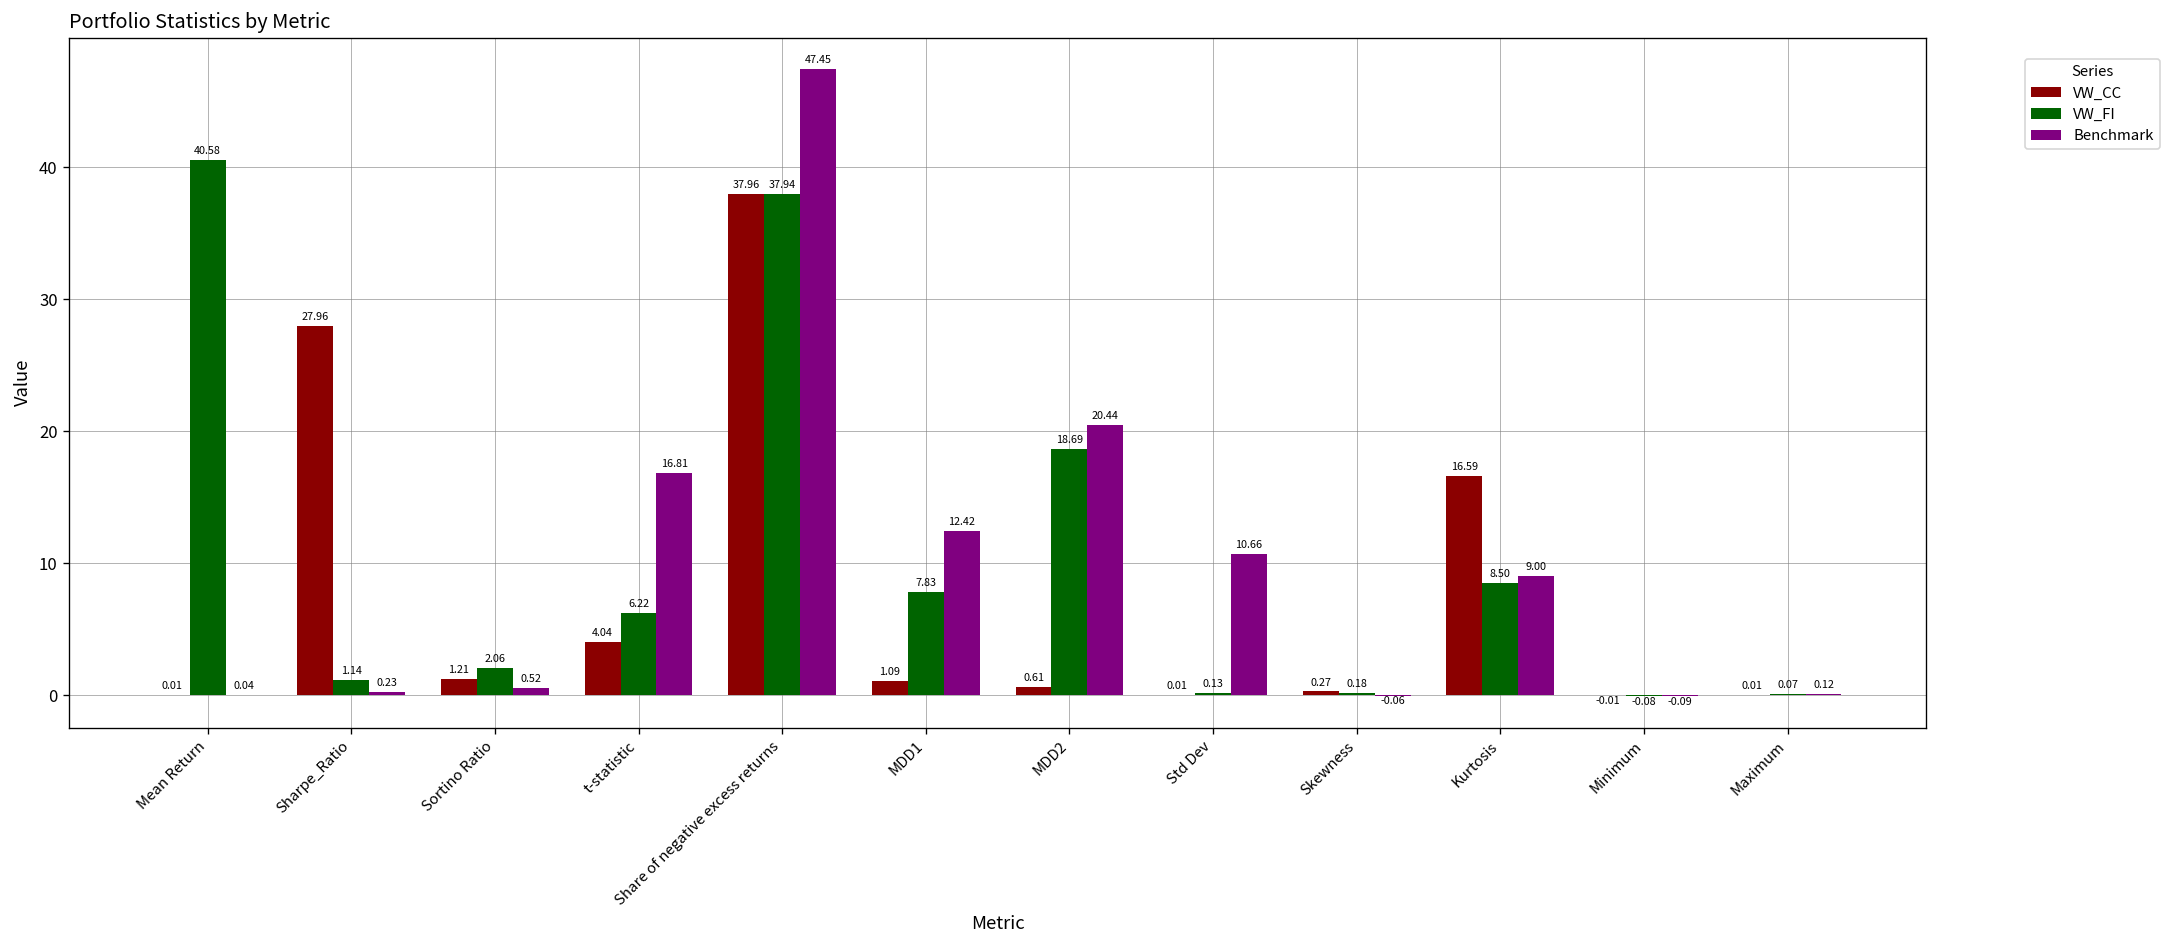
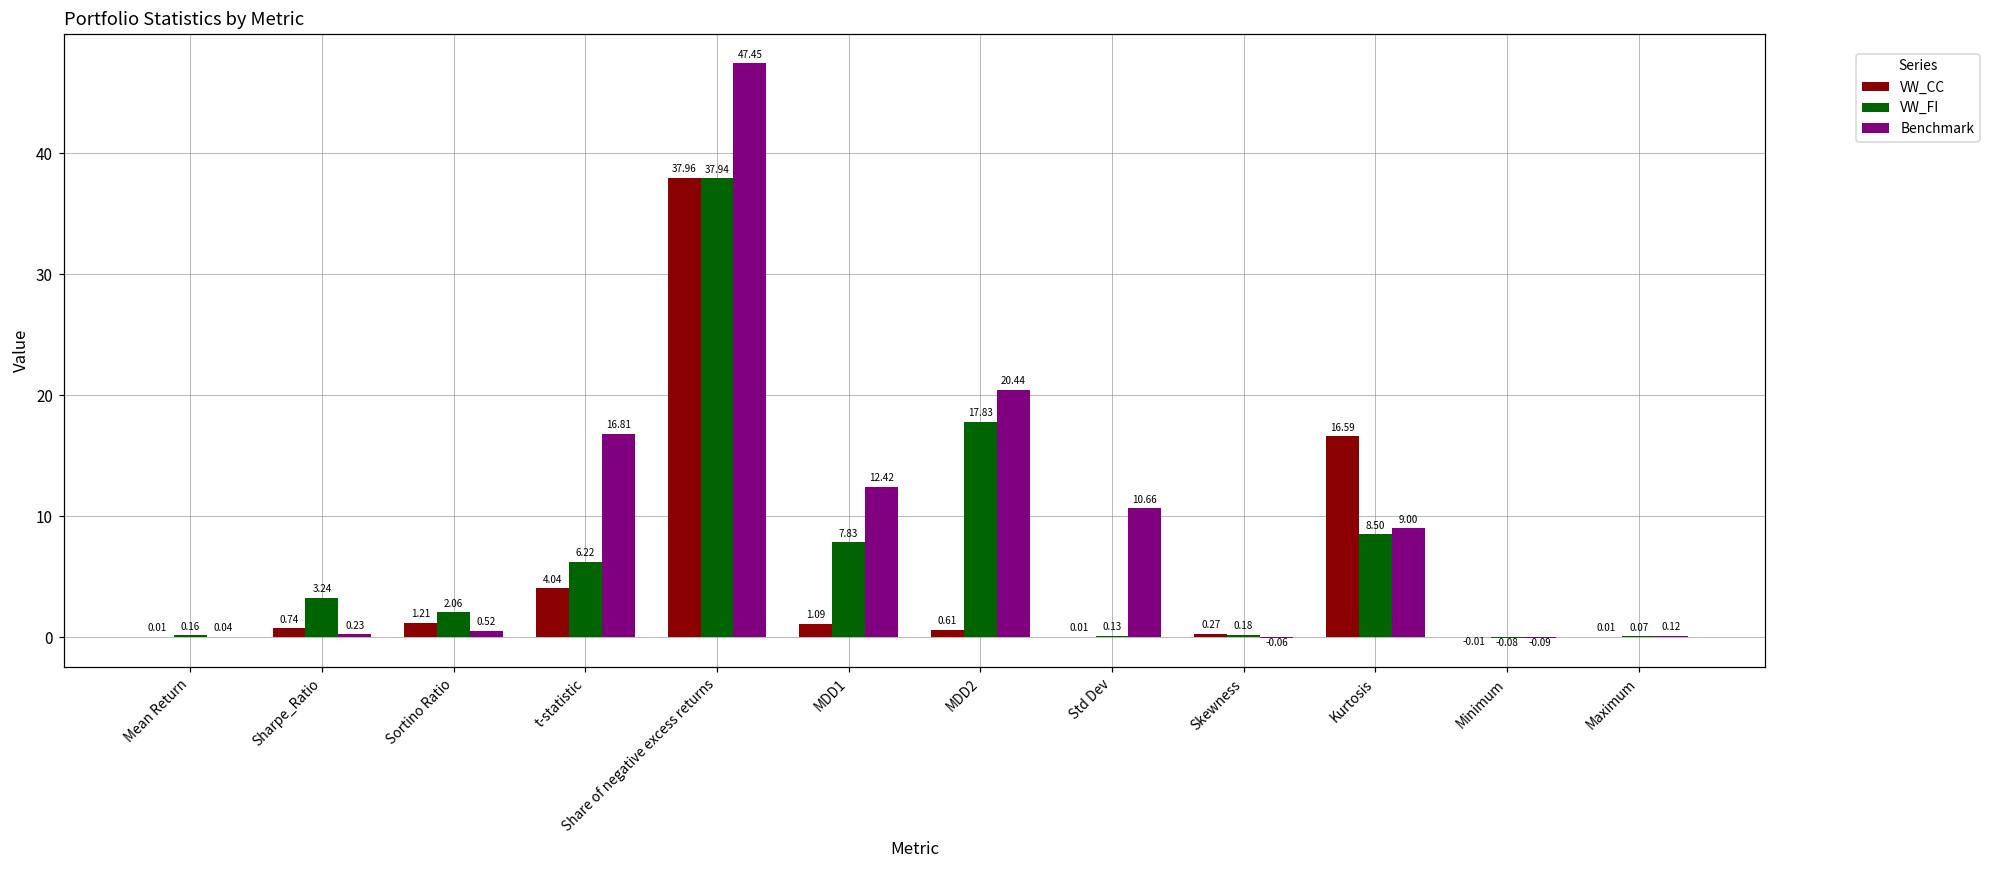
VW_FI, Mean Return: 40.58 -> 0.16
VW_CC, Sharpe_Ratio: 27.96 -> 0.74
VW_FI, Sharpe_Ratio: 1.14 -> 3.24
VW_FI, MDD2: 18.69 -> 17.83
